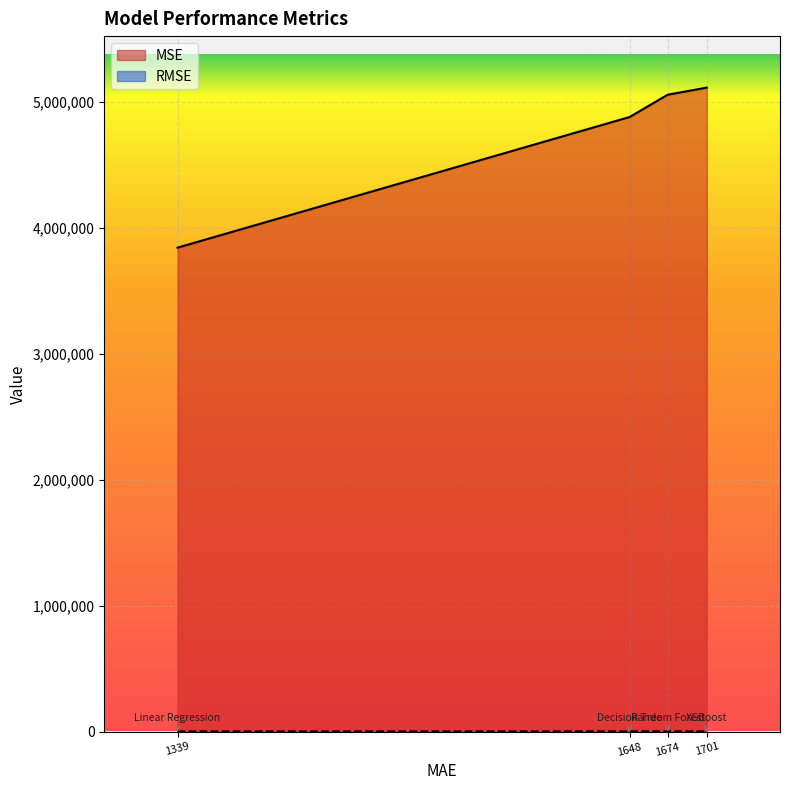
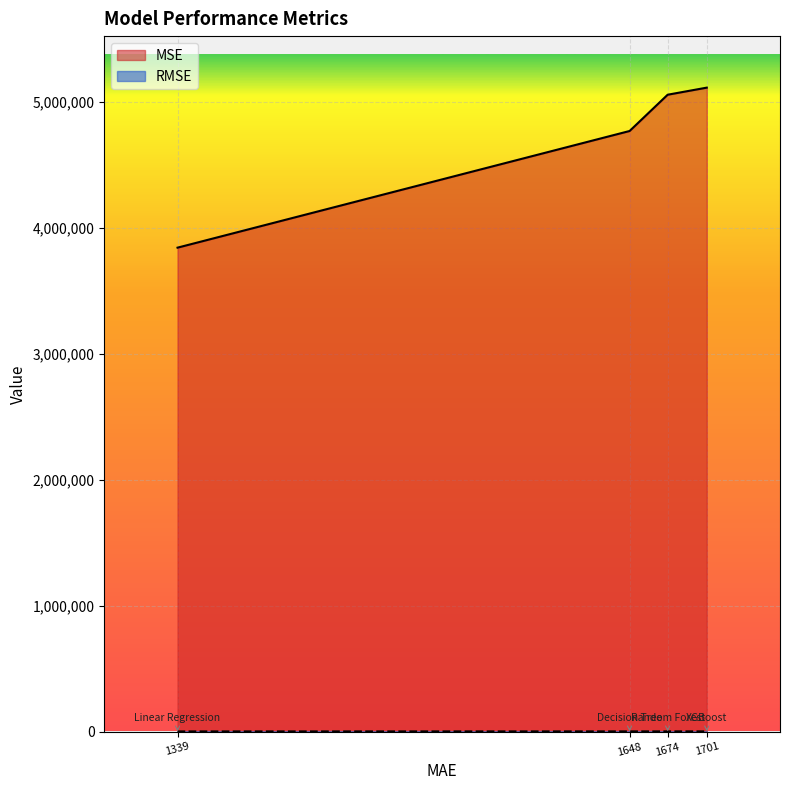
MSE, 1648: 4,880,000 -> 4,770,000
